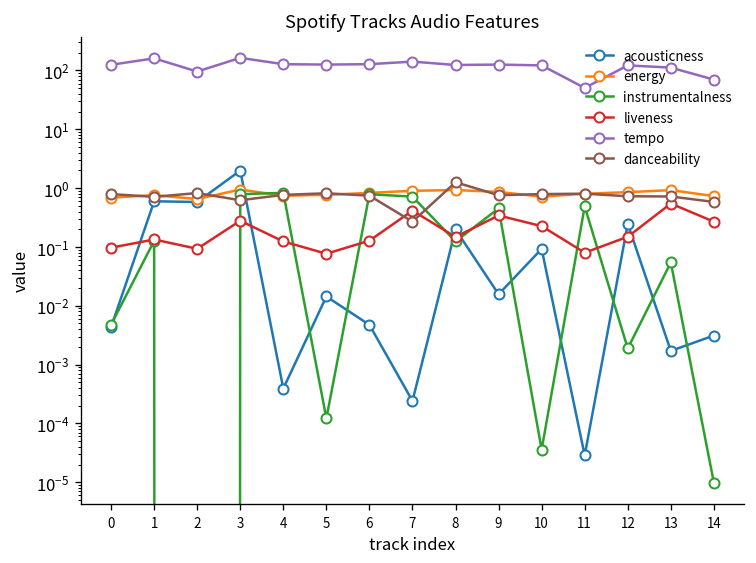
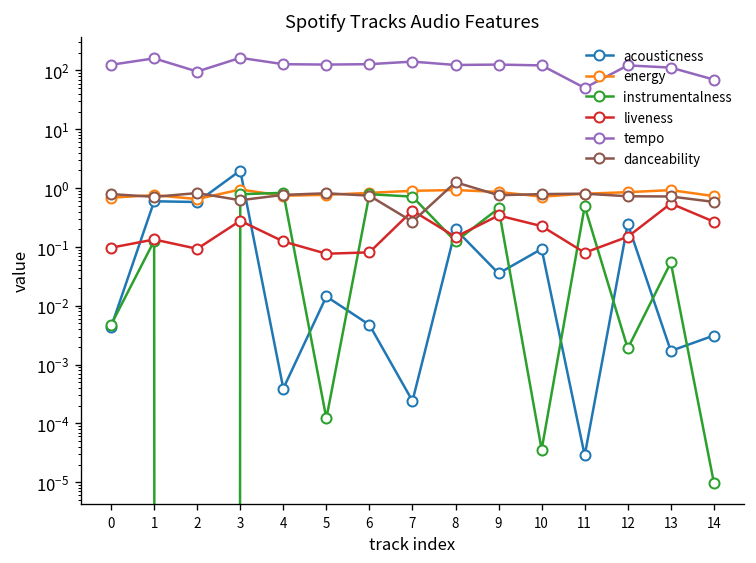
liveness, 6: 0.13 -> 0.08
acousticness, 9: 0.016 -> 0.04
